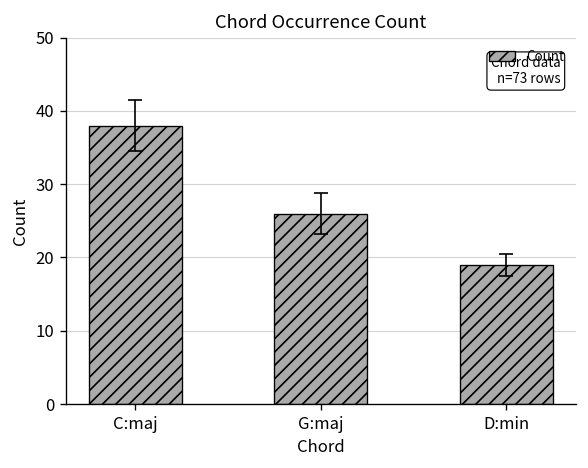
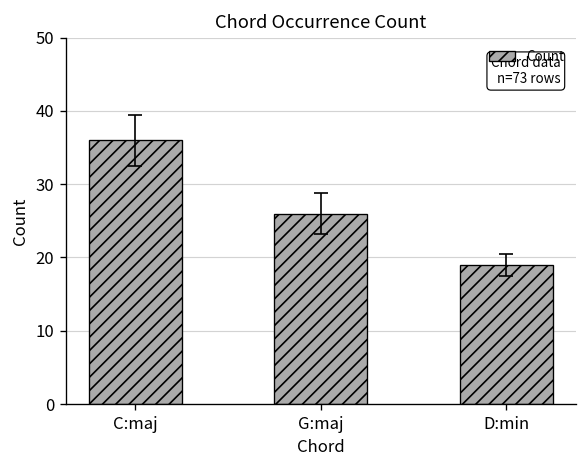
Count, C:maj: 38 -> 36
